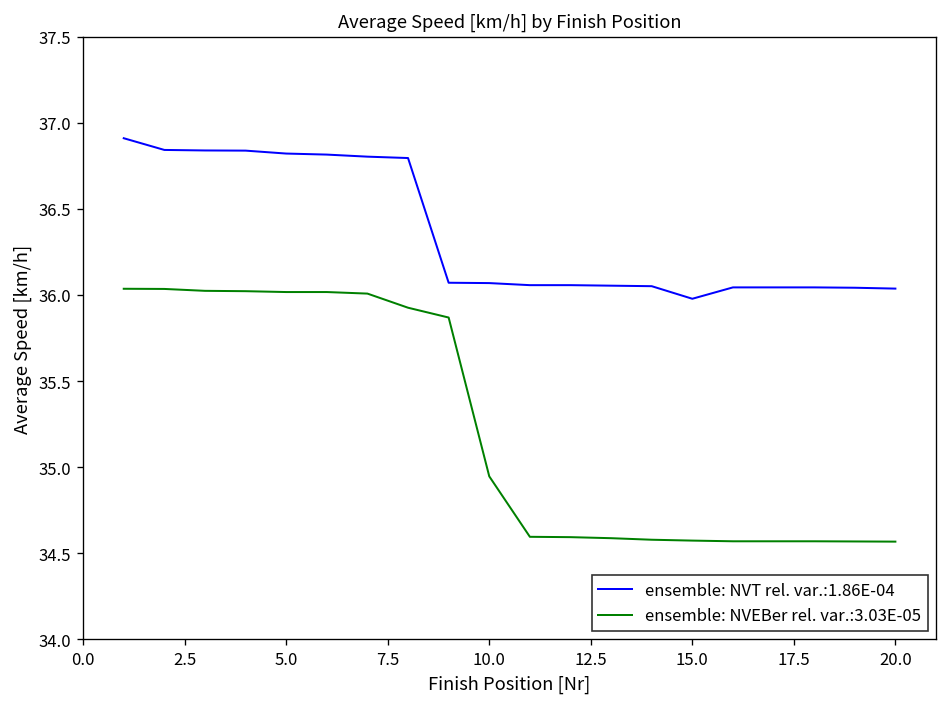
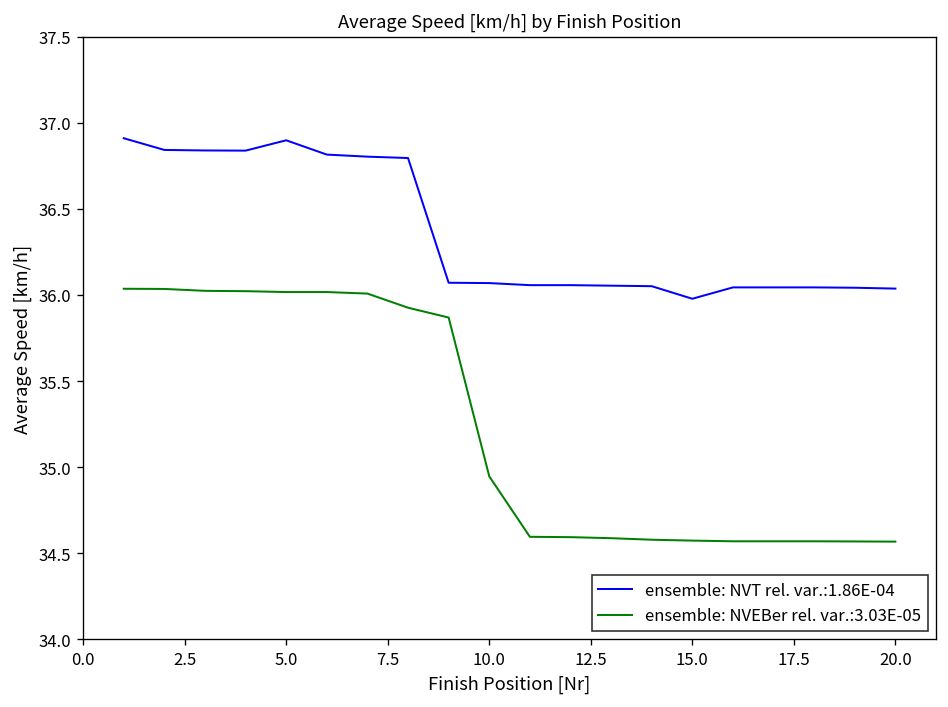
ensemble: NVT rel. var.:1.86E-04, 5.0: 36.82 -> 36.90
